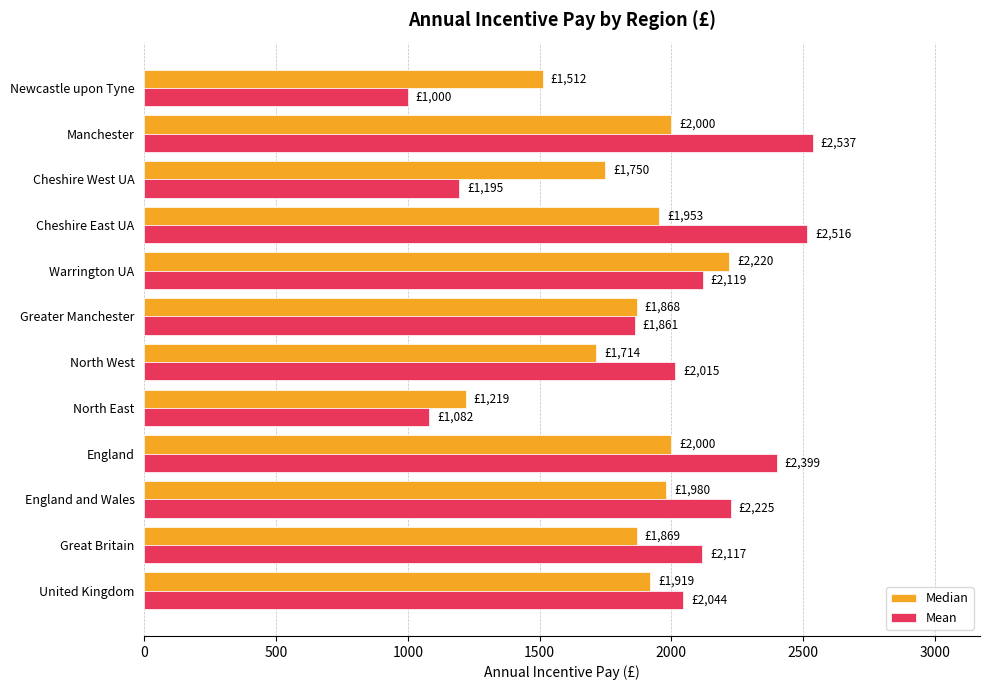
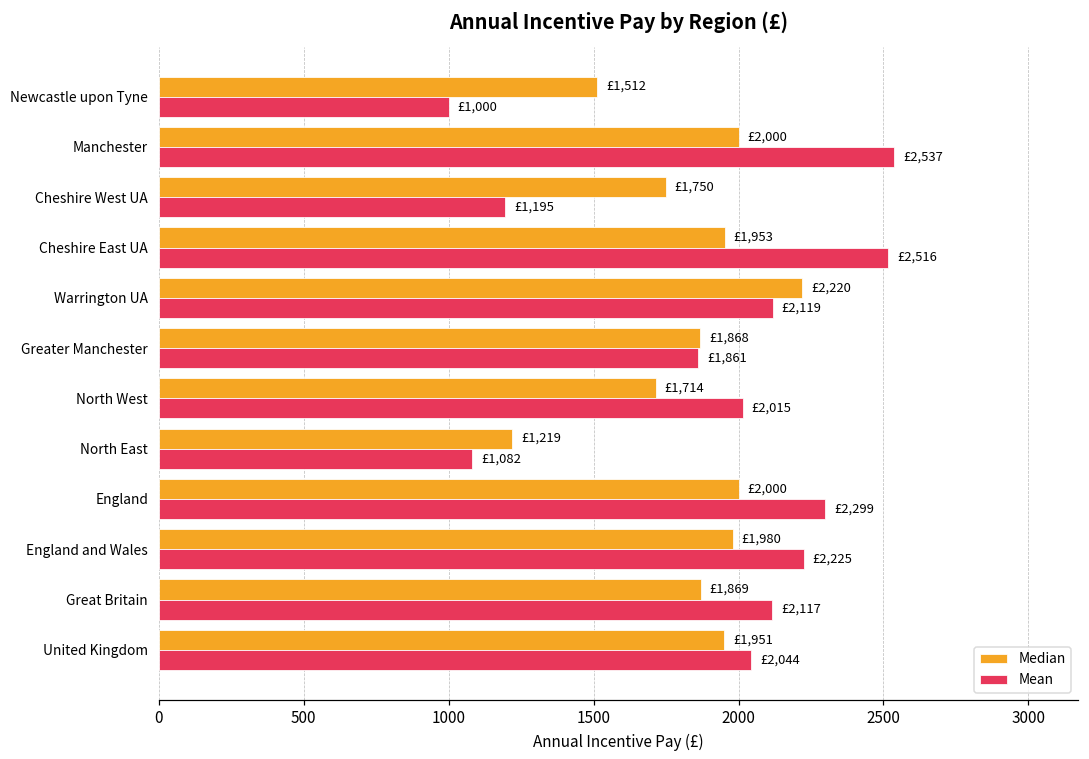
Mean, England: £2,399 -> £2,299
Median, United Kingdom: £1,919 -> £1,951
